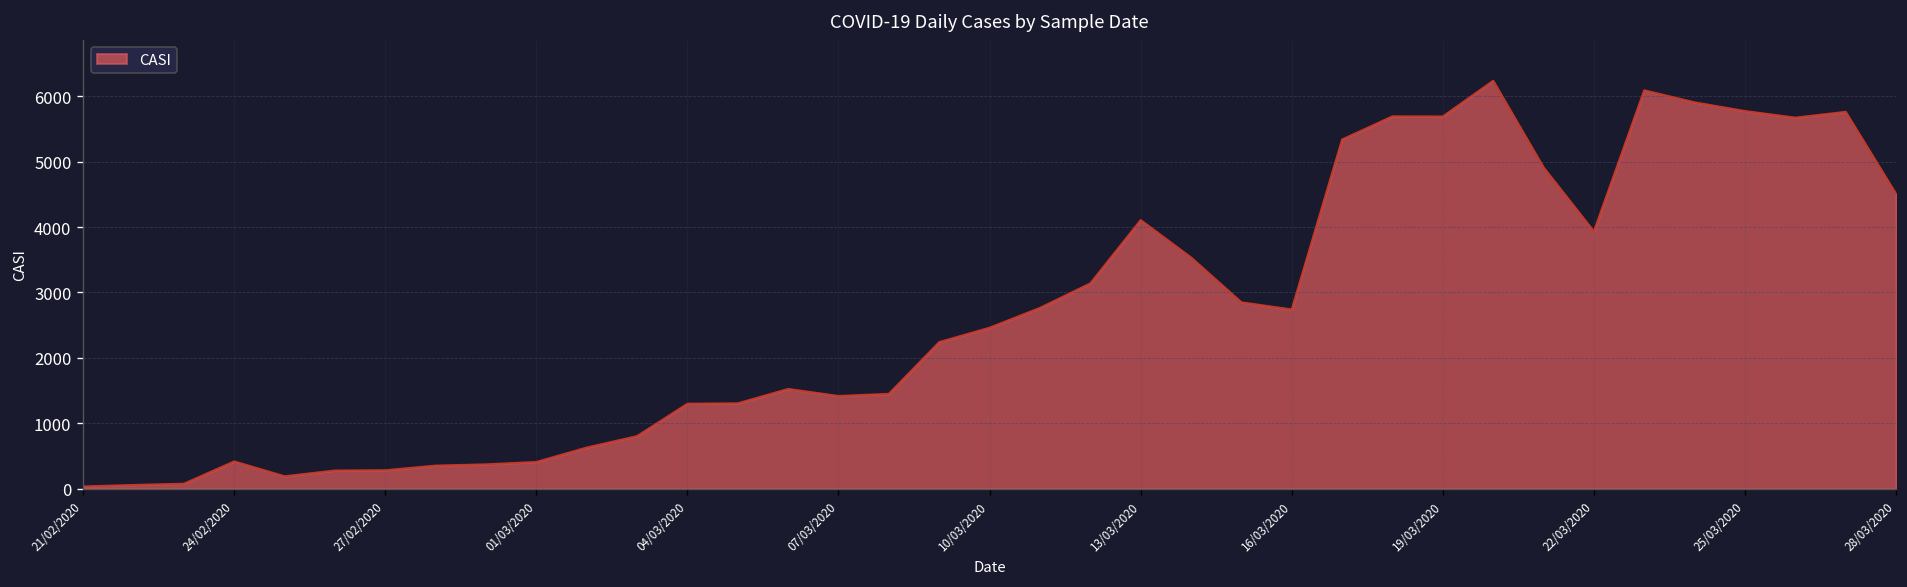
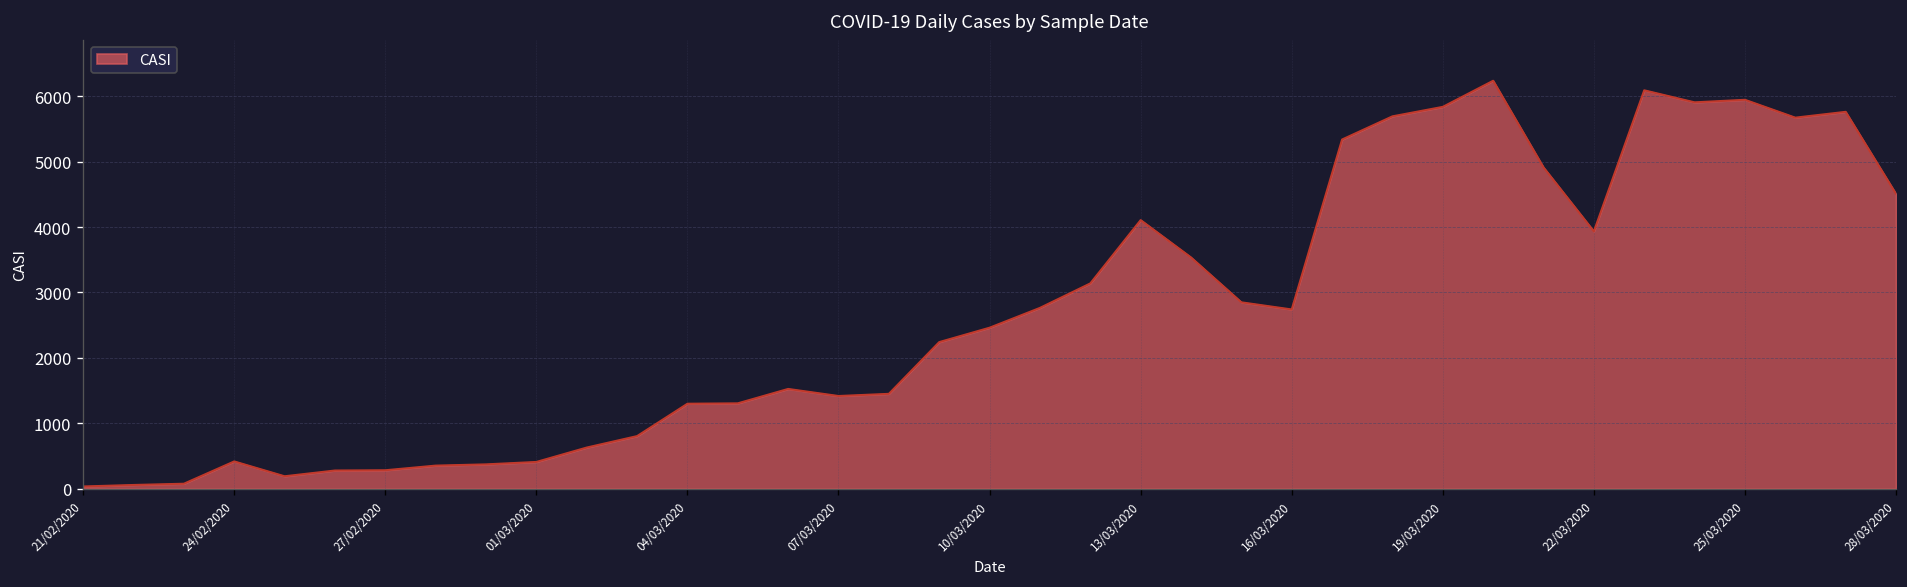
19/03/2020: 5700 -> 5800
25/03/2020: 5800 -> 5900
